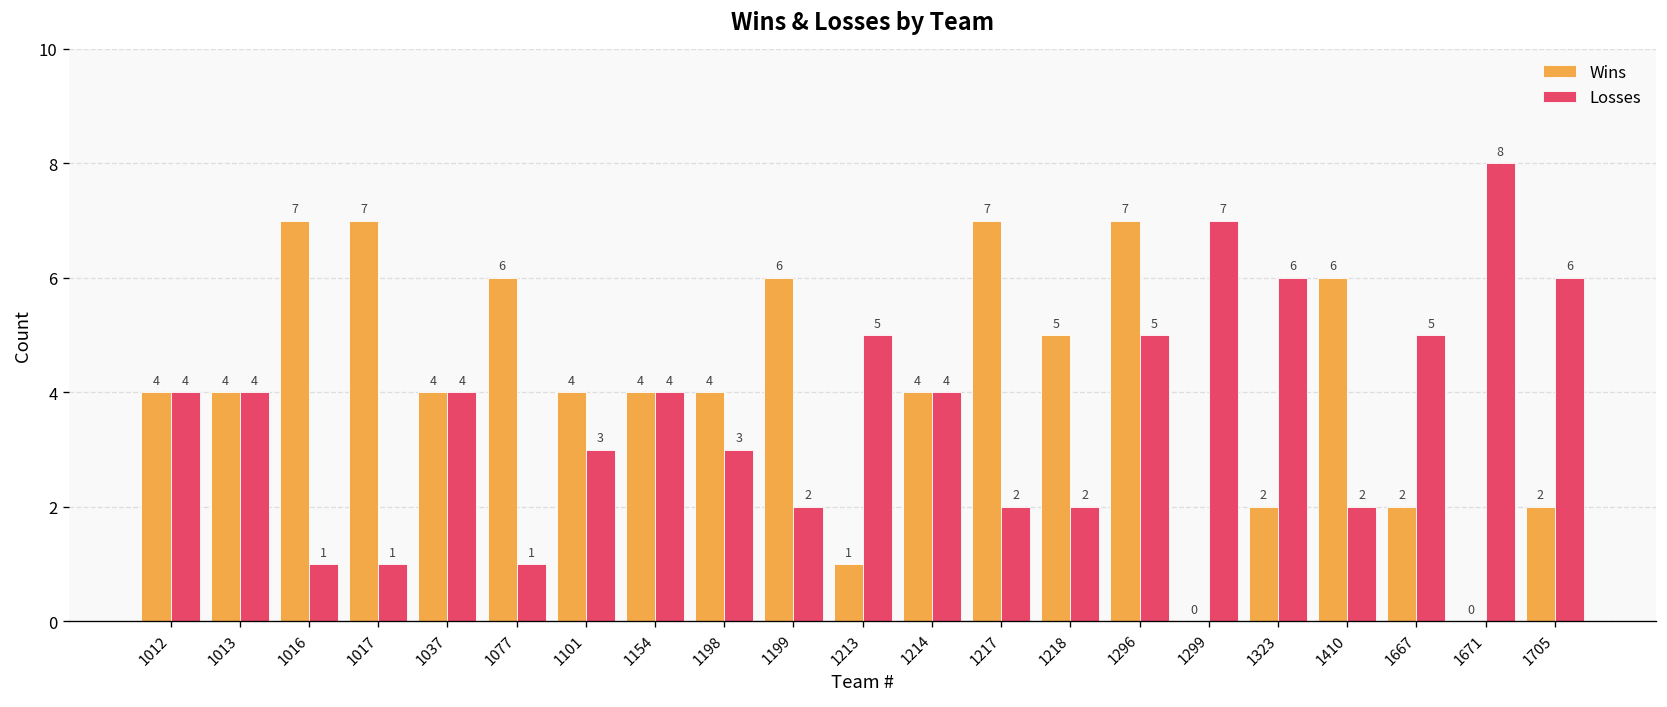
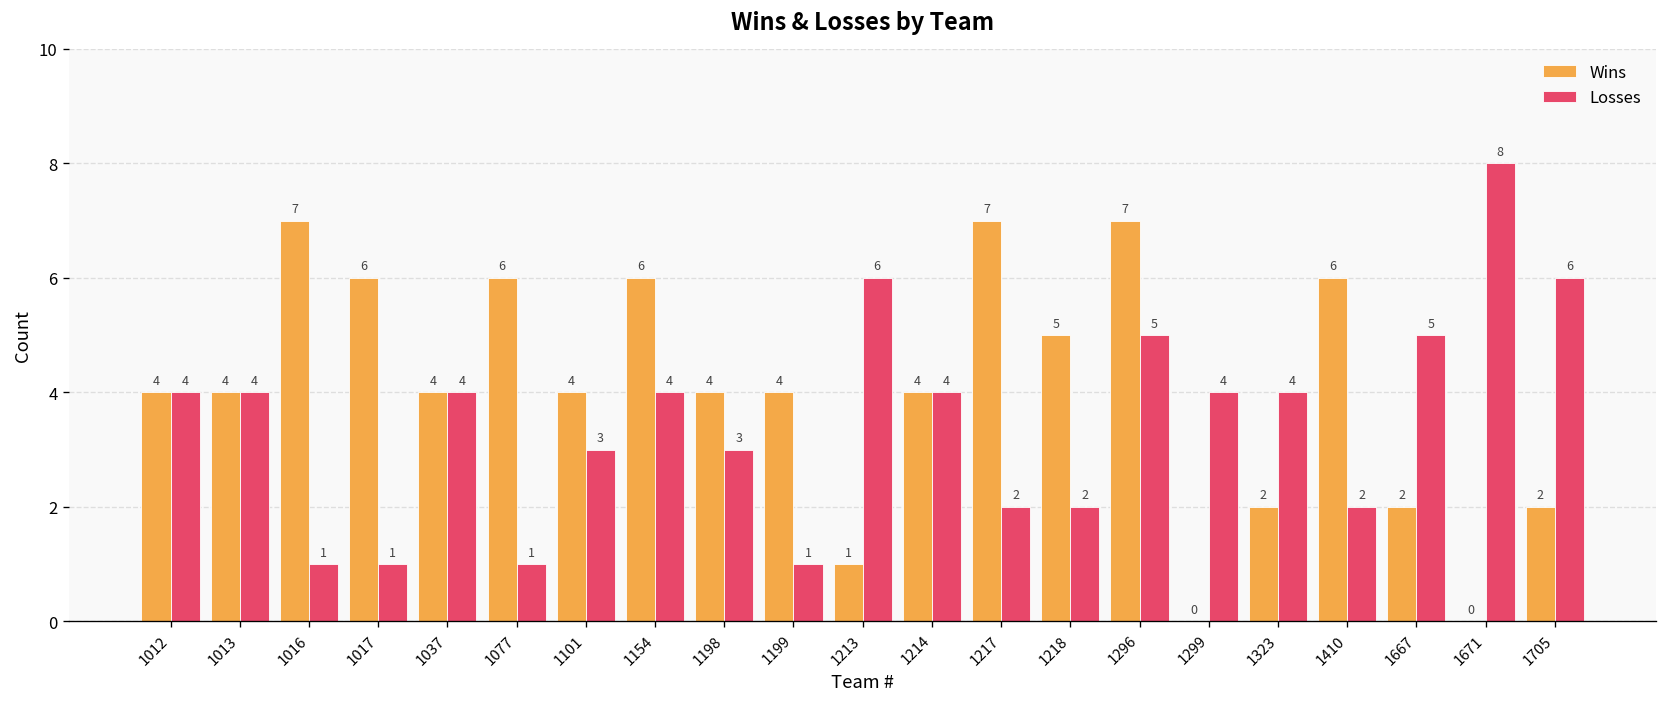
Wins, 1017: 7 -> 6
Wins, 1154: 4 -> 6
Wins, 1199: 6 -> 4
Losses, 1199: 2 -> 1
Losses, 1213: 5 -> 6
Losses, 1299: 7 -> 4
Losses, 1323: 6 -> 4
